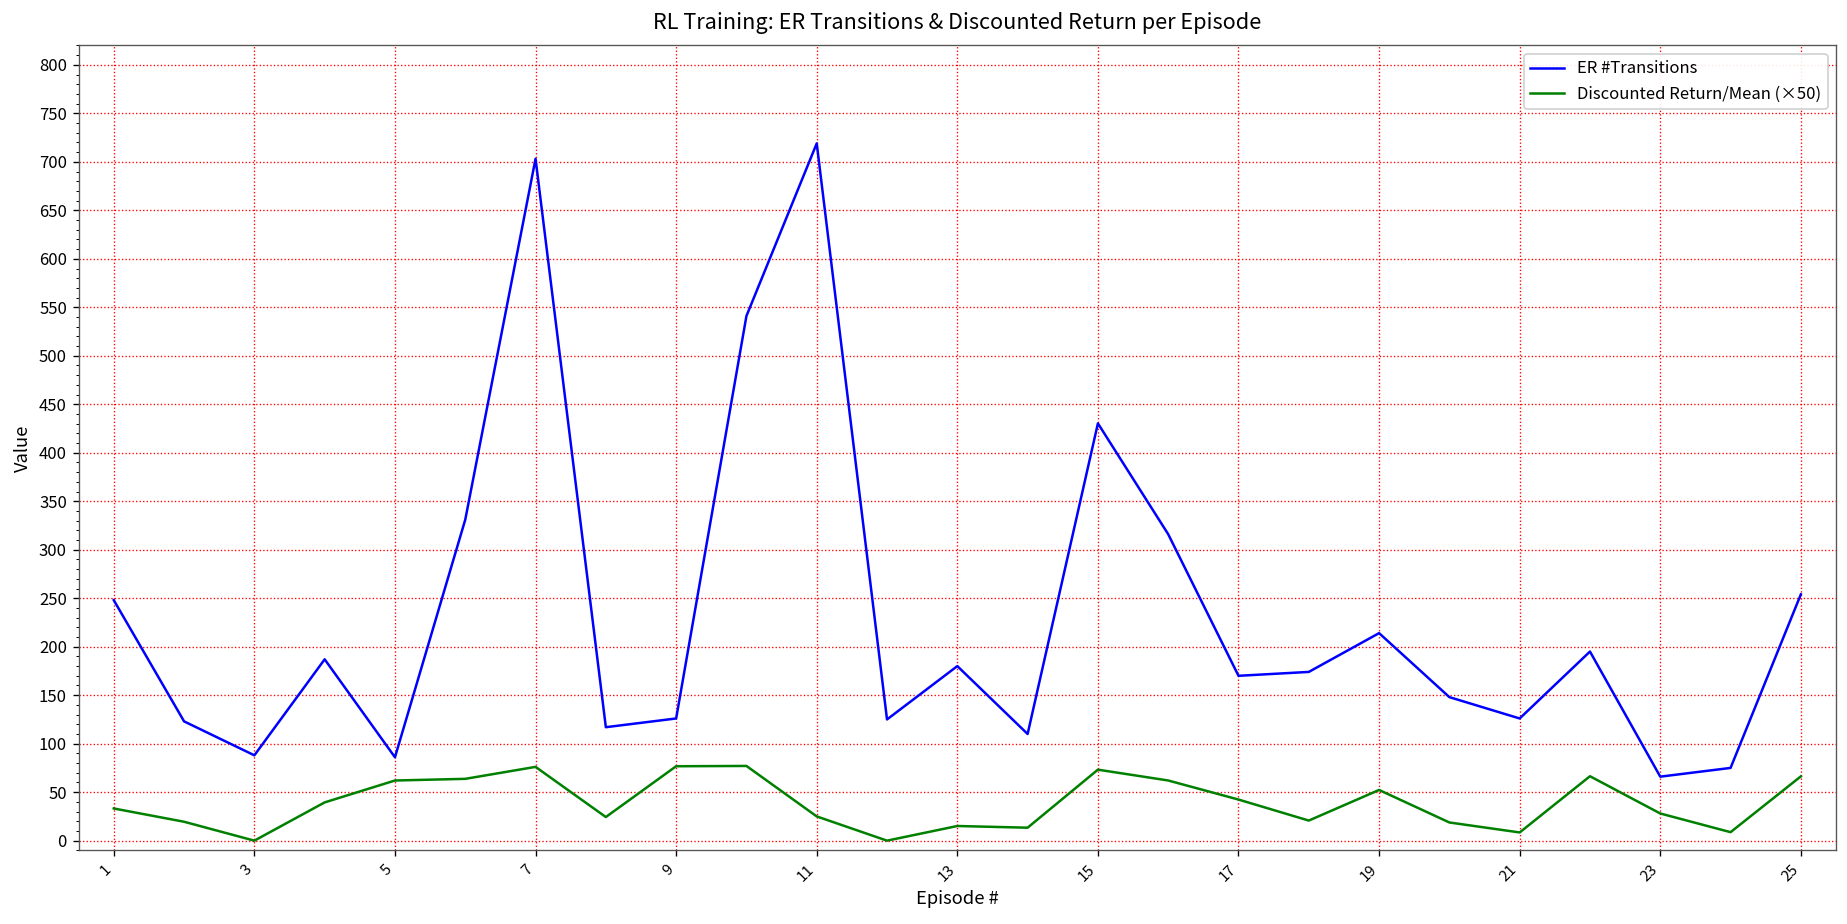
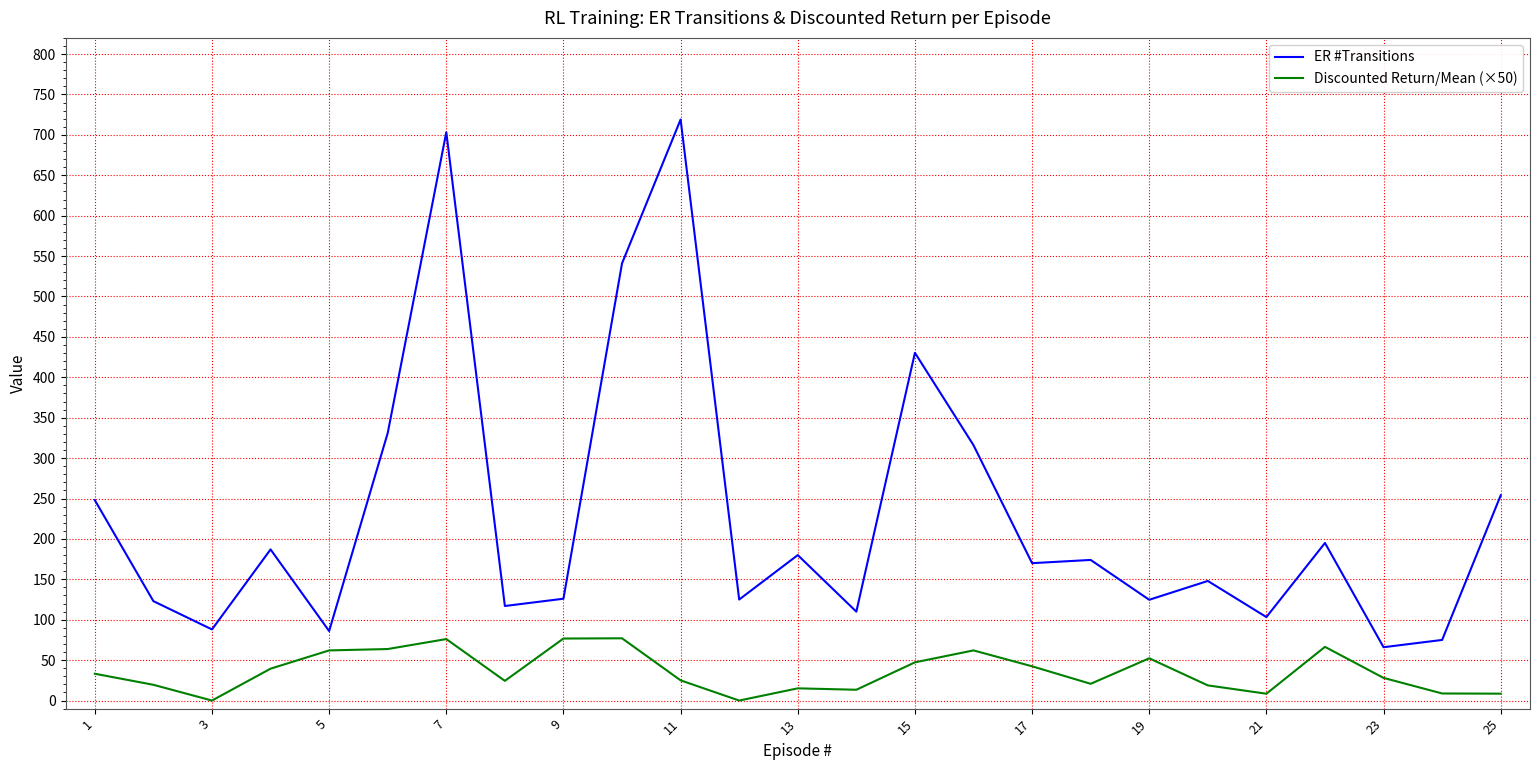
Discounted Return/Mean (×50), 15: 70 -> 50
ER #Transitions, 19: 210 -> 120
ER #Transitions, 21: 130 -> 100
Discounted Return/Mean (×50), 25: 70 -> 10
